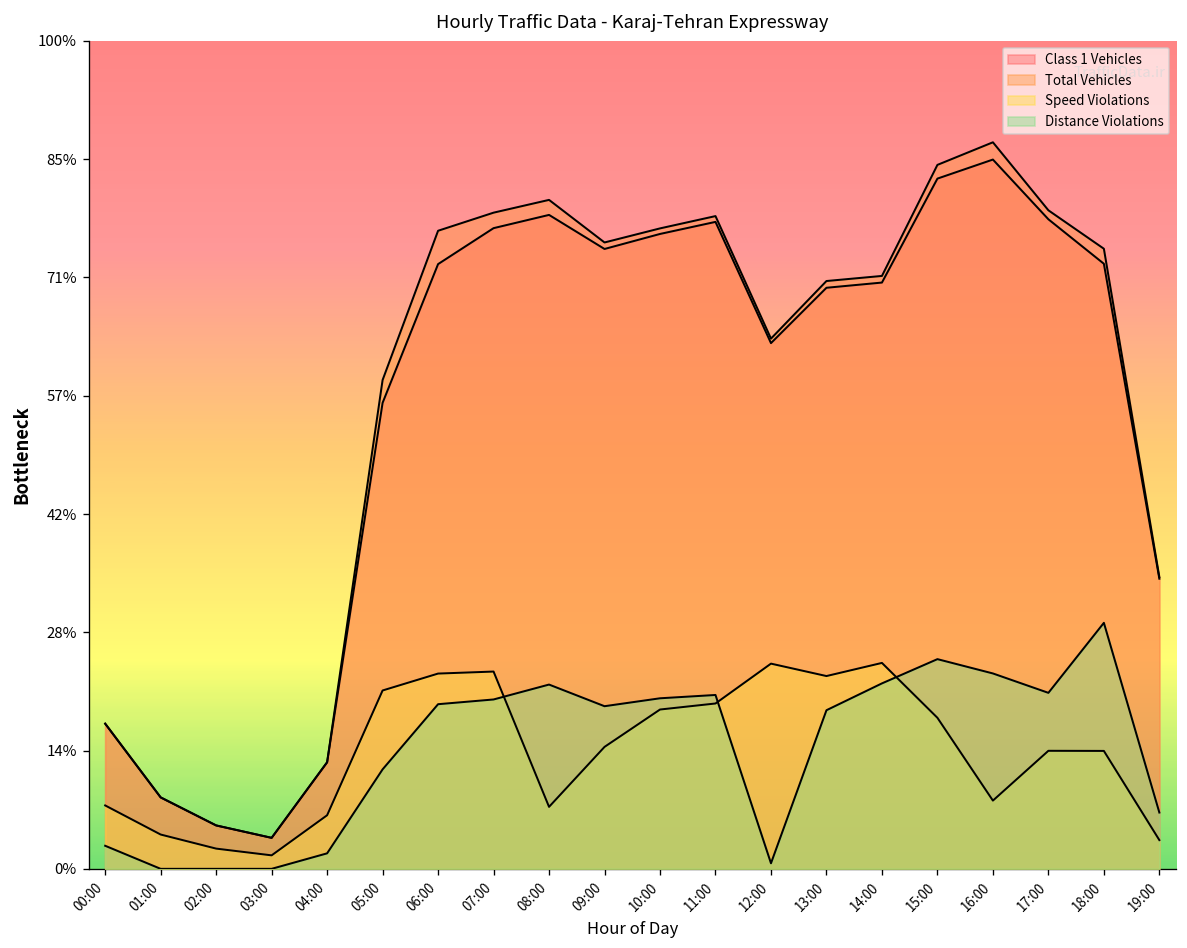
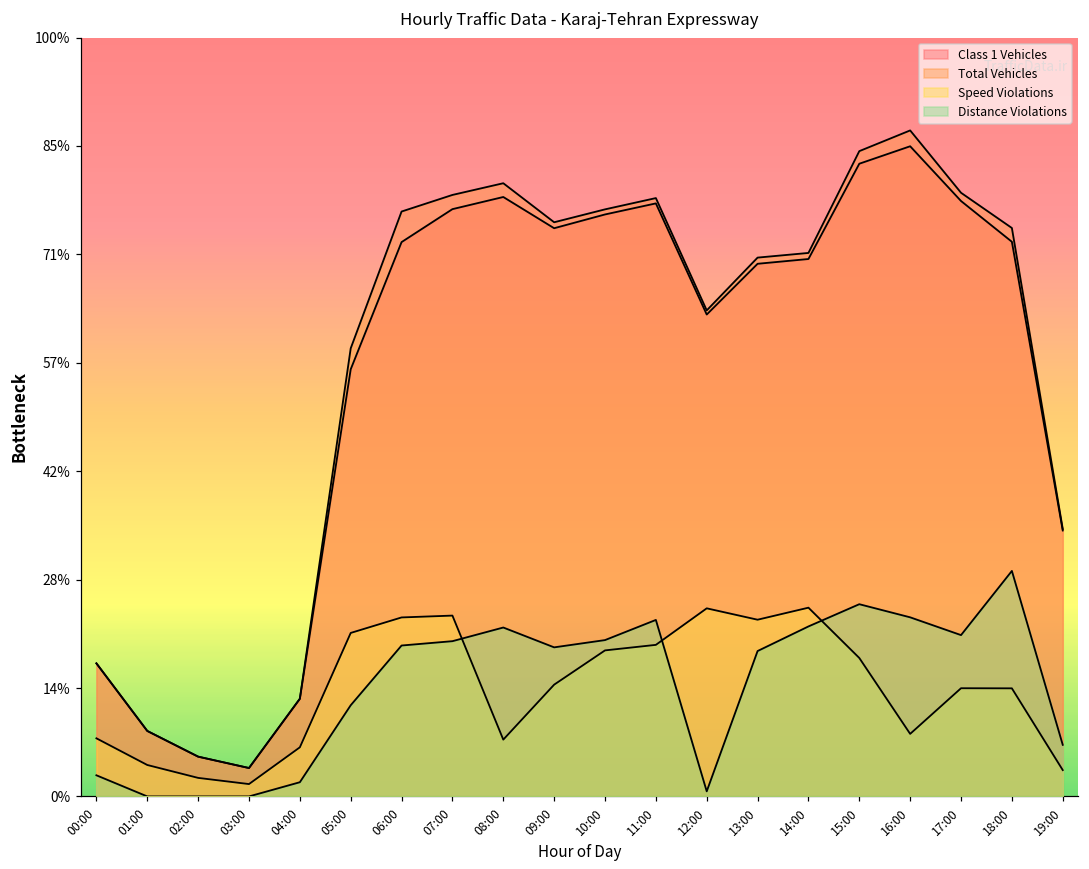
Distance Violations, 11:00: 21% -> 23%
